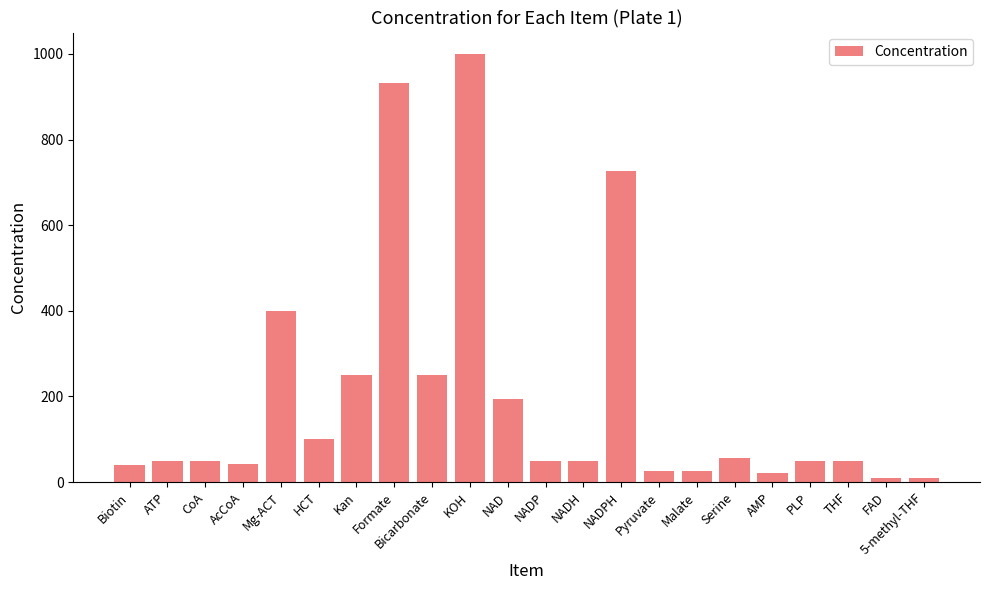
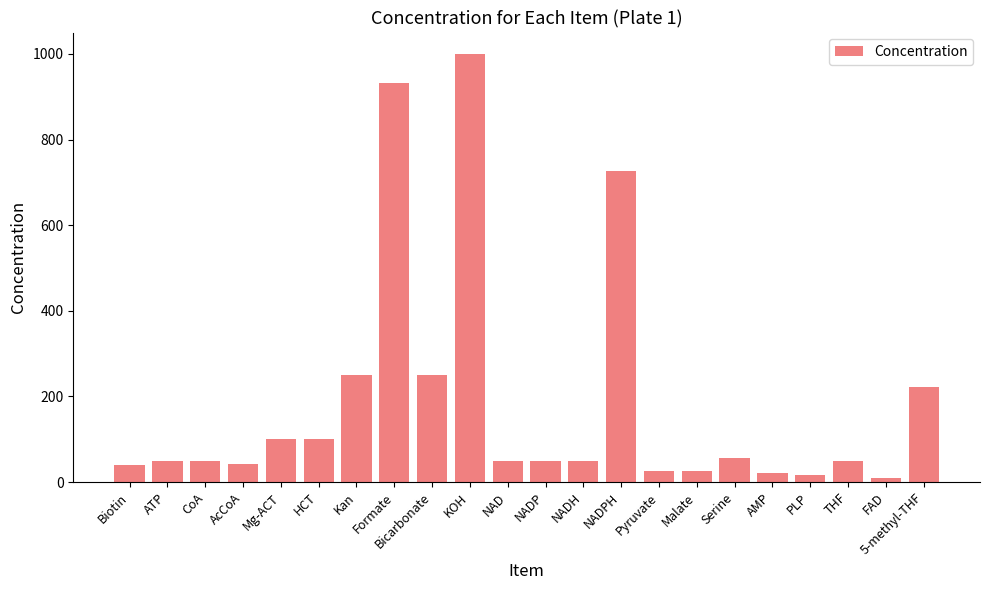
Mg-ACT: 400 -> 100
NAD: 200 -> 50
PLP: 50 -> 20
5-methyl-THF: 10 -> 220
